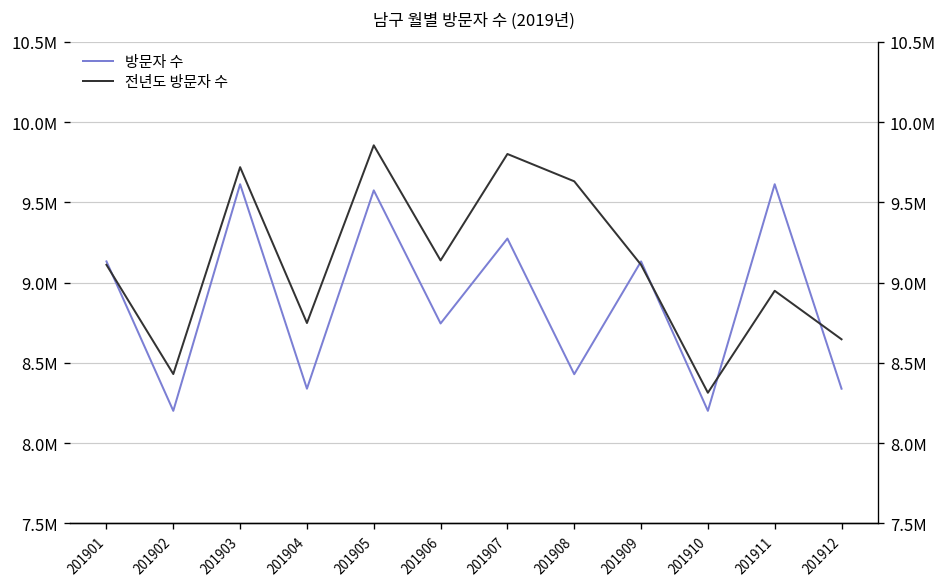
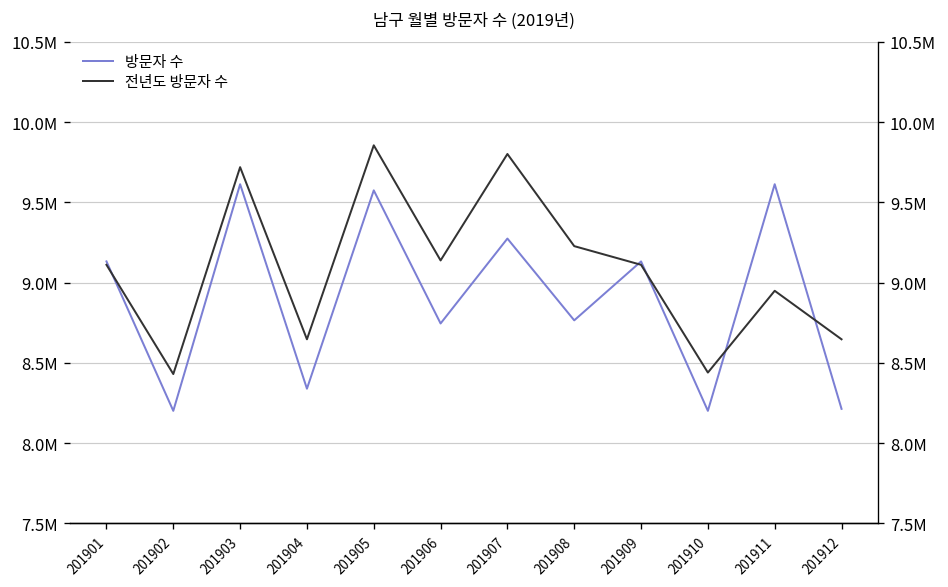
전년도 방문자 수, 201904: 8750000 -> 8650000
방문자 수, 201908: 8430000 -> 8760000
전년도 방문자 수, 201908: 9630000 -> 9230000
전년도 방문자 수, 201910: 8310000 -> 8440000
방문자 수, 201912: 8340000 -> 8210000
